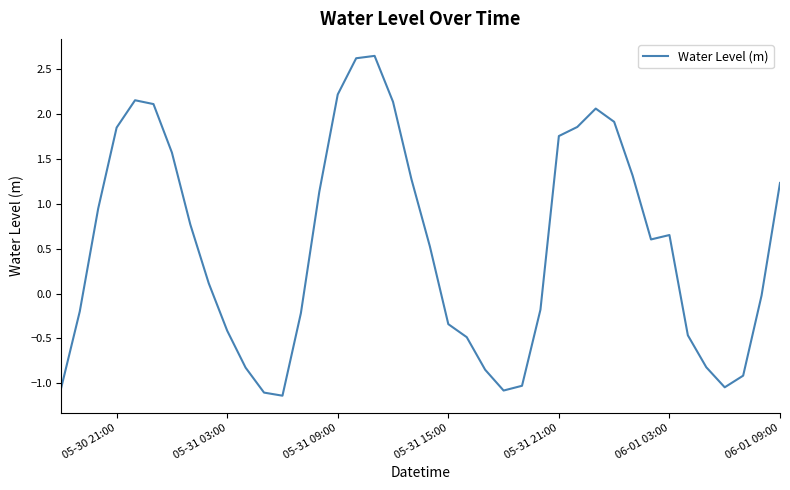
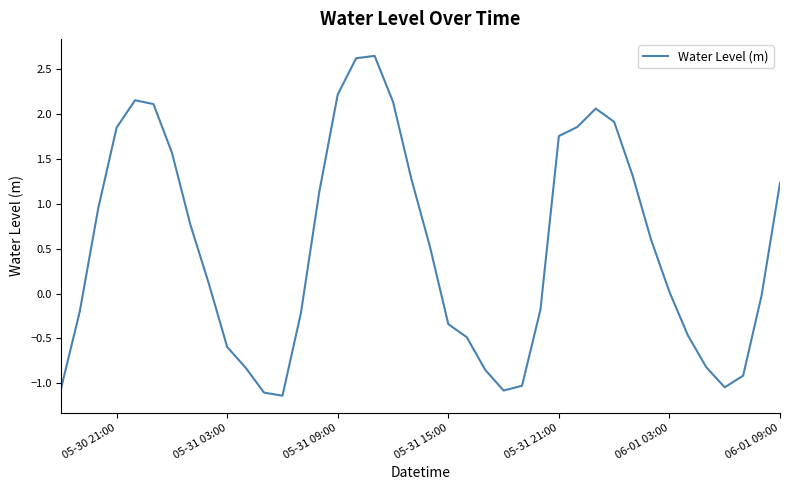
05-31 03:00: -0.4 -> -0.6
06-01 03:00: 0.7 -> 0.0
